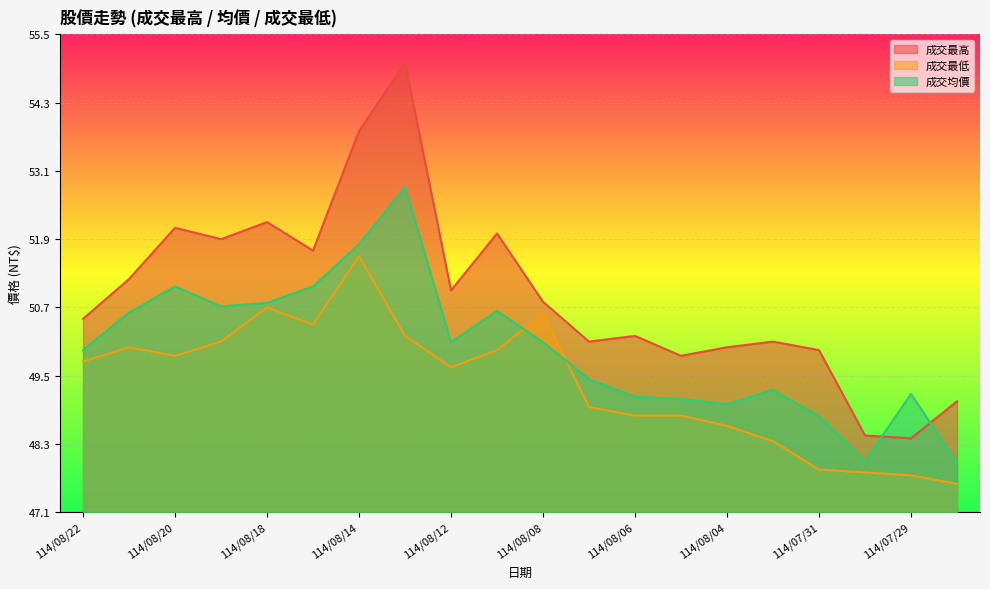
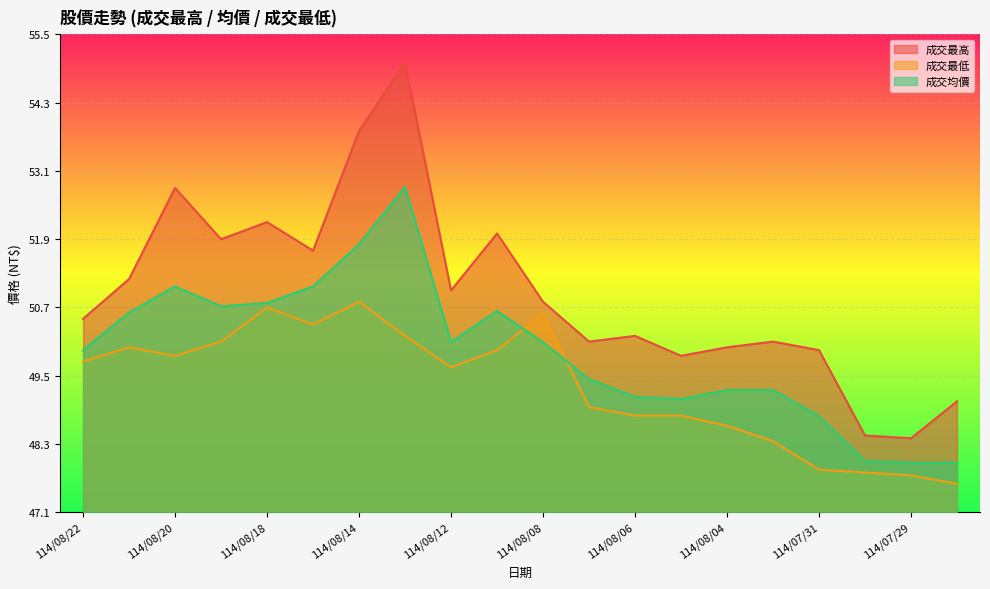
成交最高, 114/08/20: 52.1 -> 52.8
成交最低, 114/08/14: 51.6 -> 50.8
成交均價, 114/08/04: 49.0 -> 49.3
成交均價, 114/07/29: 49.2 -> 48.0
